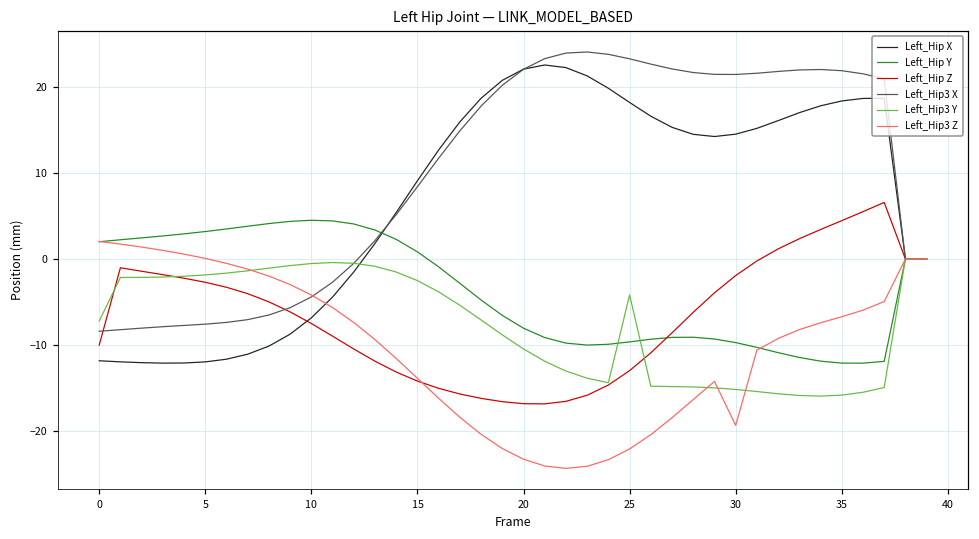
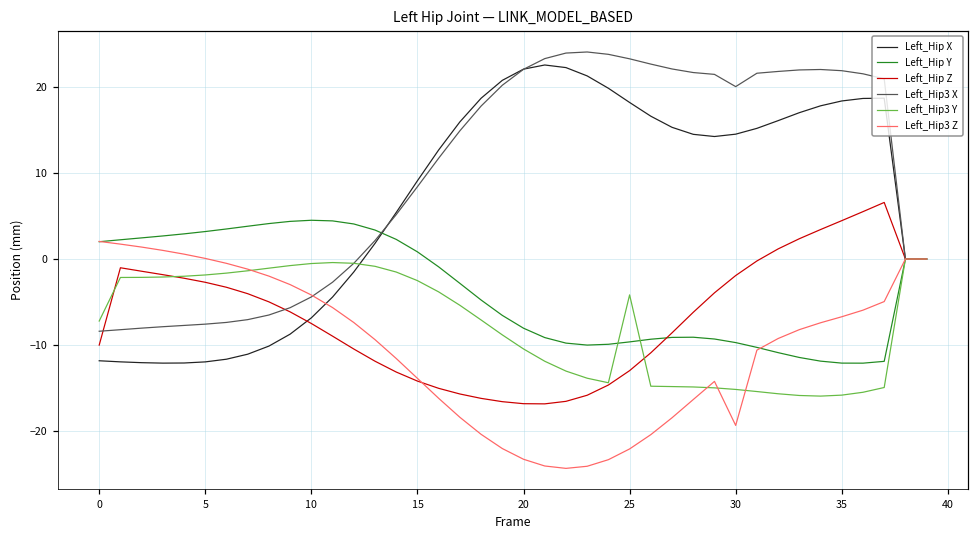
Left_Hip3 X, 30: 21 -> 20
